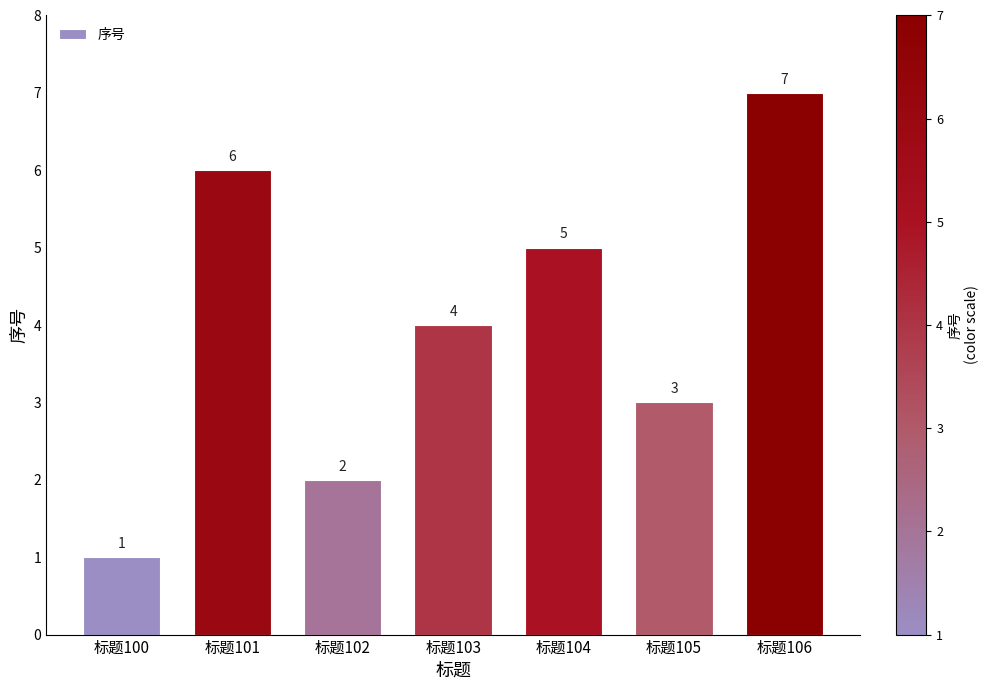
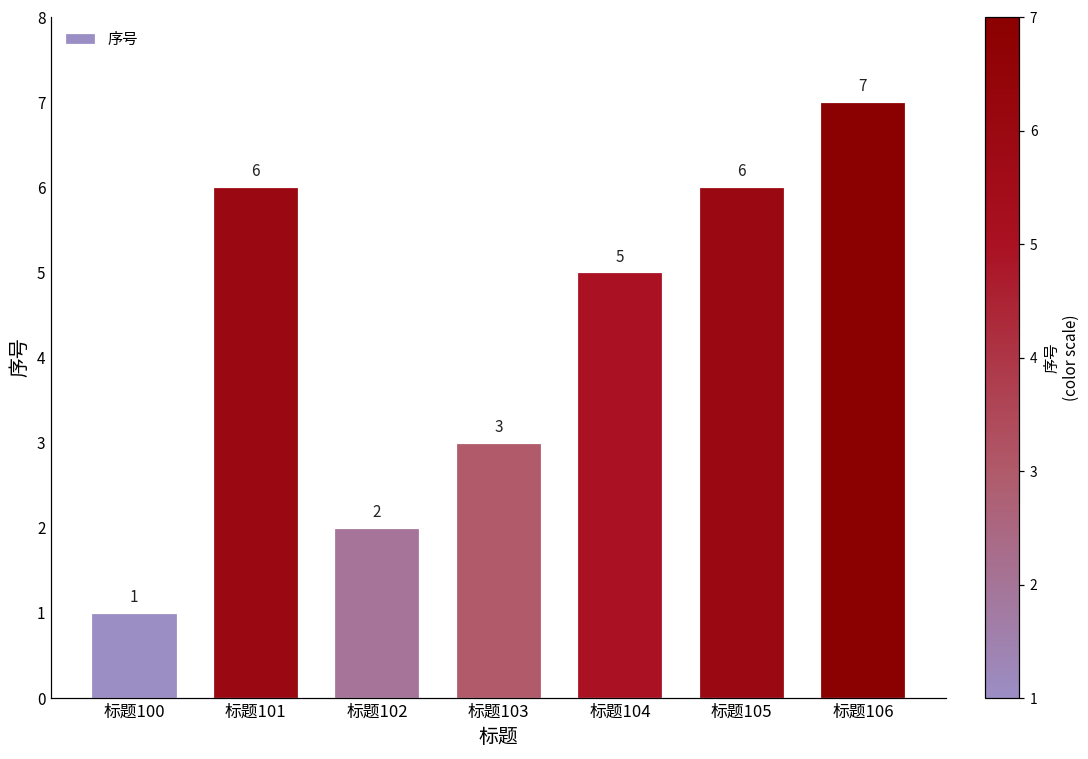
标题103: 4 -> 3
标题105: 3 -> 6
